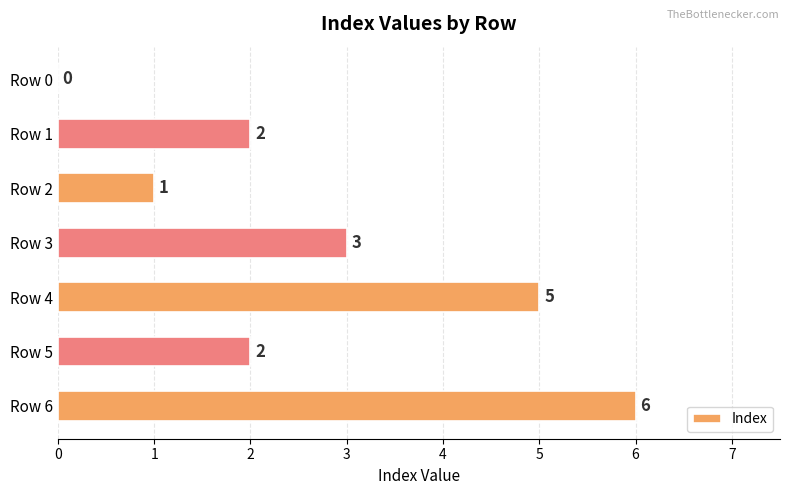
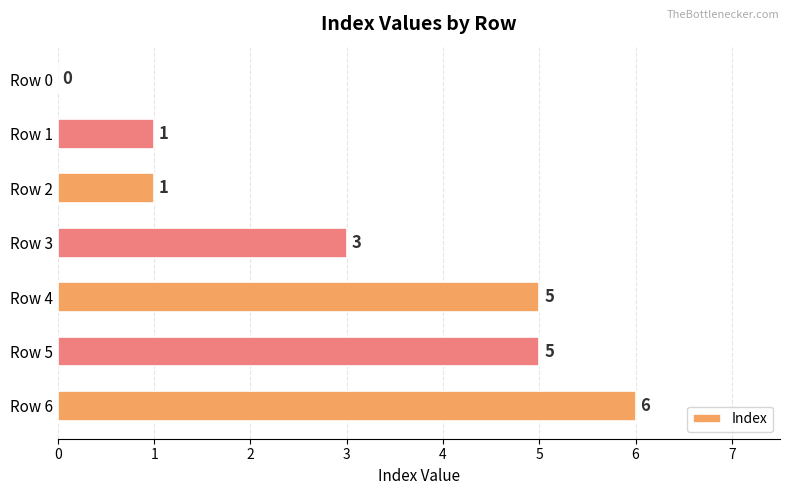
Row 1: 2 -> 1
Row 5: 2 -> 5
